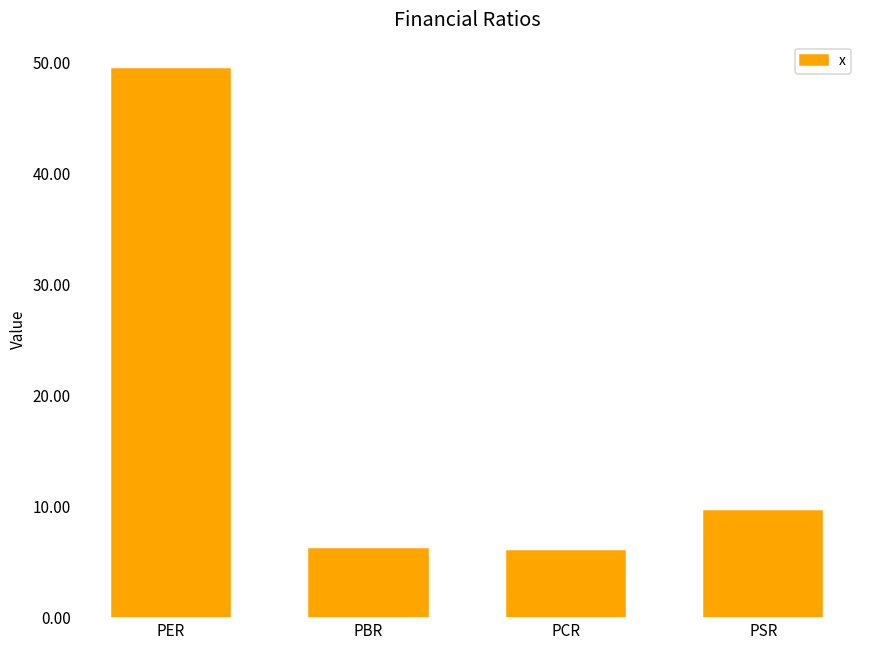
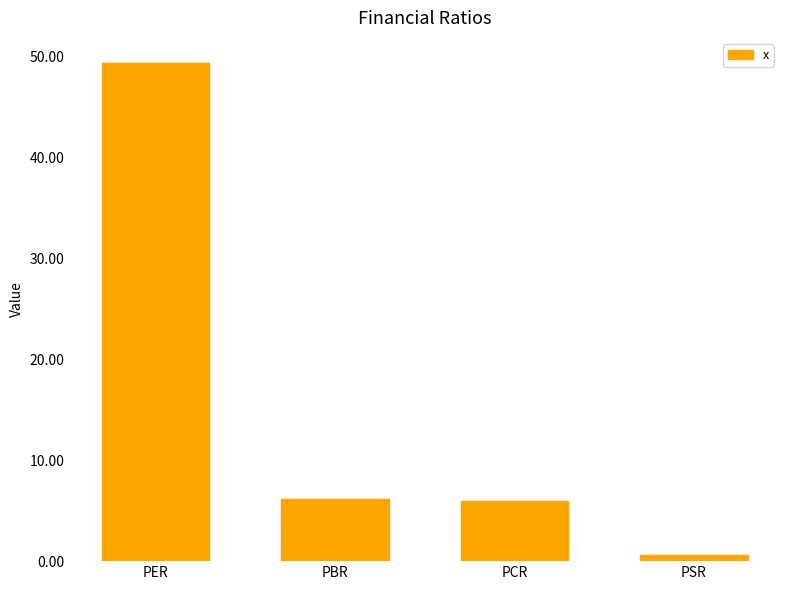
PSR: 9.6 -> 0.6
